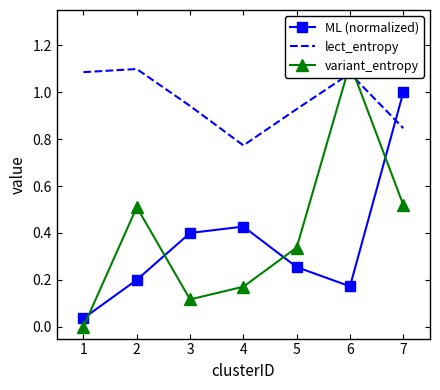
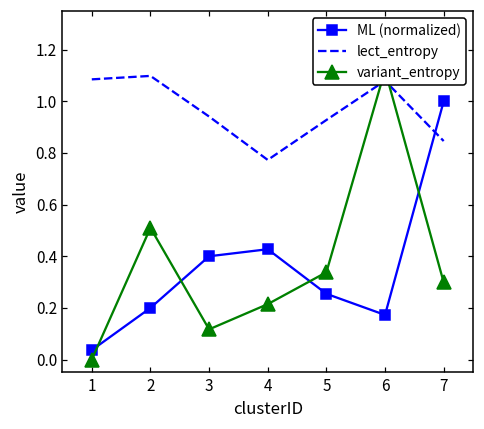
variant_entropy, 4: 0.17 -> 0.21
variant_entropy, 7: 0.52 -> 0.30
